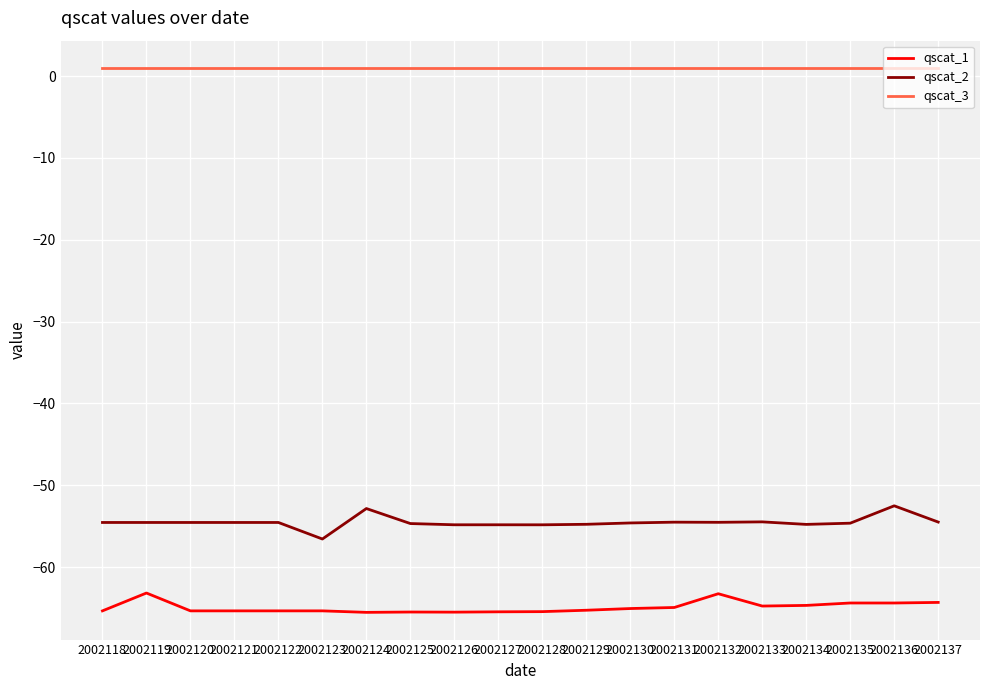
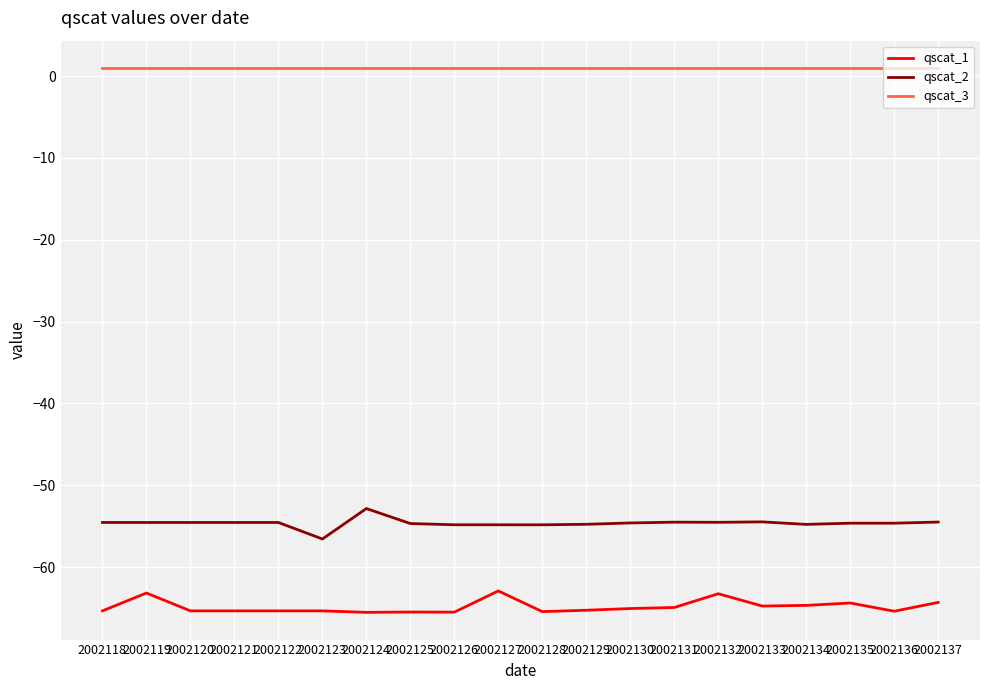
qscat_1, 2002127: -65 -> -63
qscat_1, 2002136: -64 -> -65
qscat_2, 2002136: -53 -> -55
